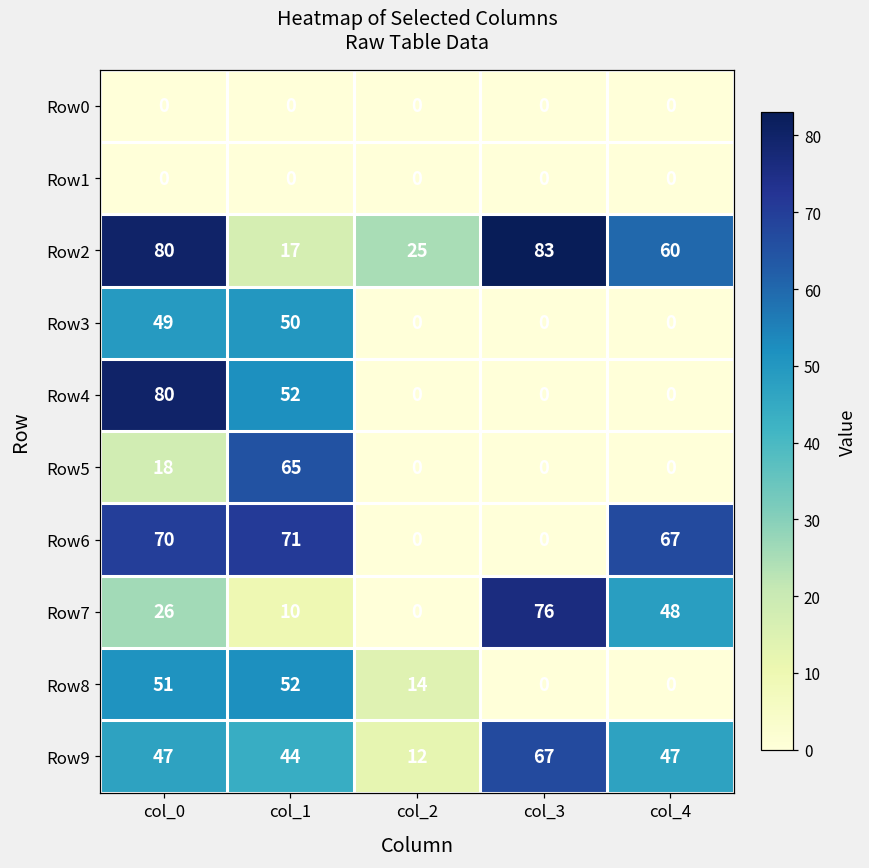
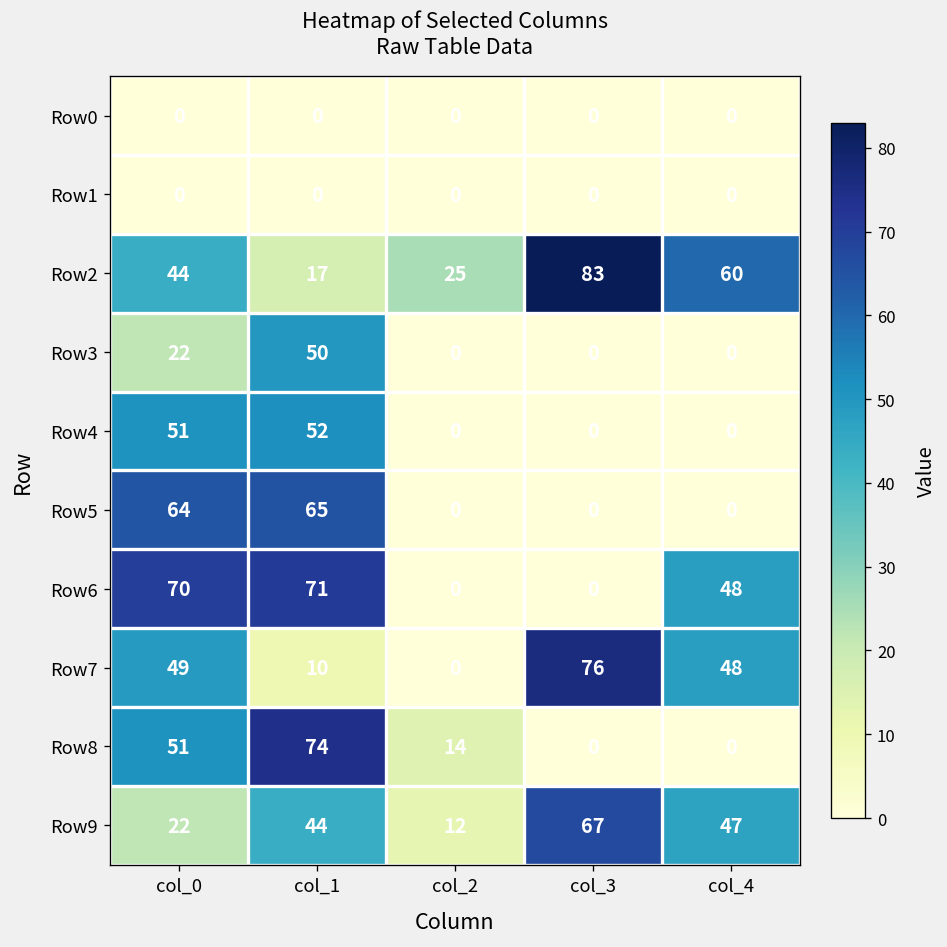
Row2, col_0: 80 -> 44
Row3, col_0: 49 -> 22
Row4, col_0: 80 -> 51
Row5, col_0: 18 -> 64
Row6, col_4: 67 -> 48
Row7, col_0: 26 -> 49
Row8, col_1: 52 -> 74
Row9, col_0: 47 -> 22
